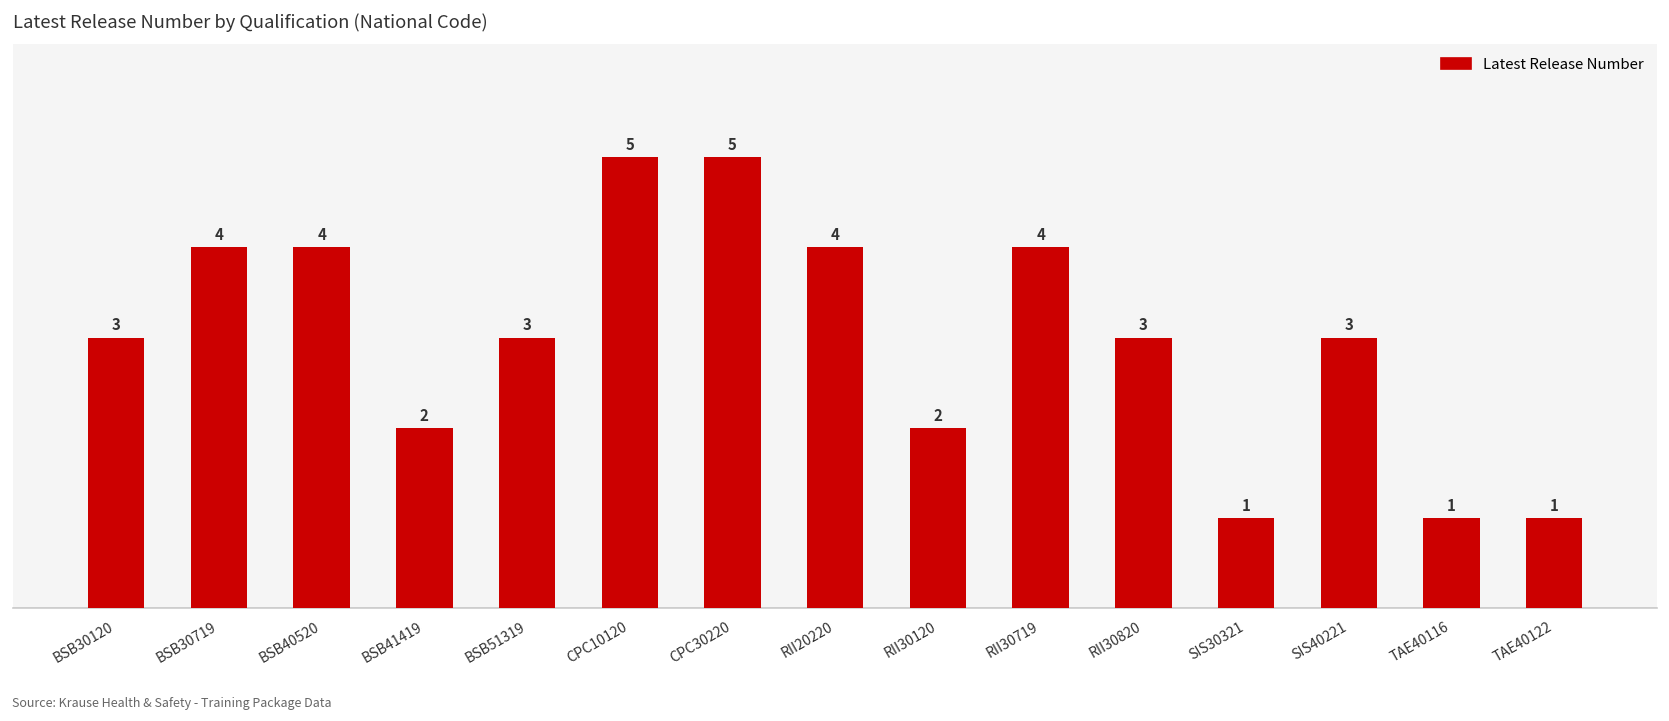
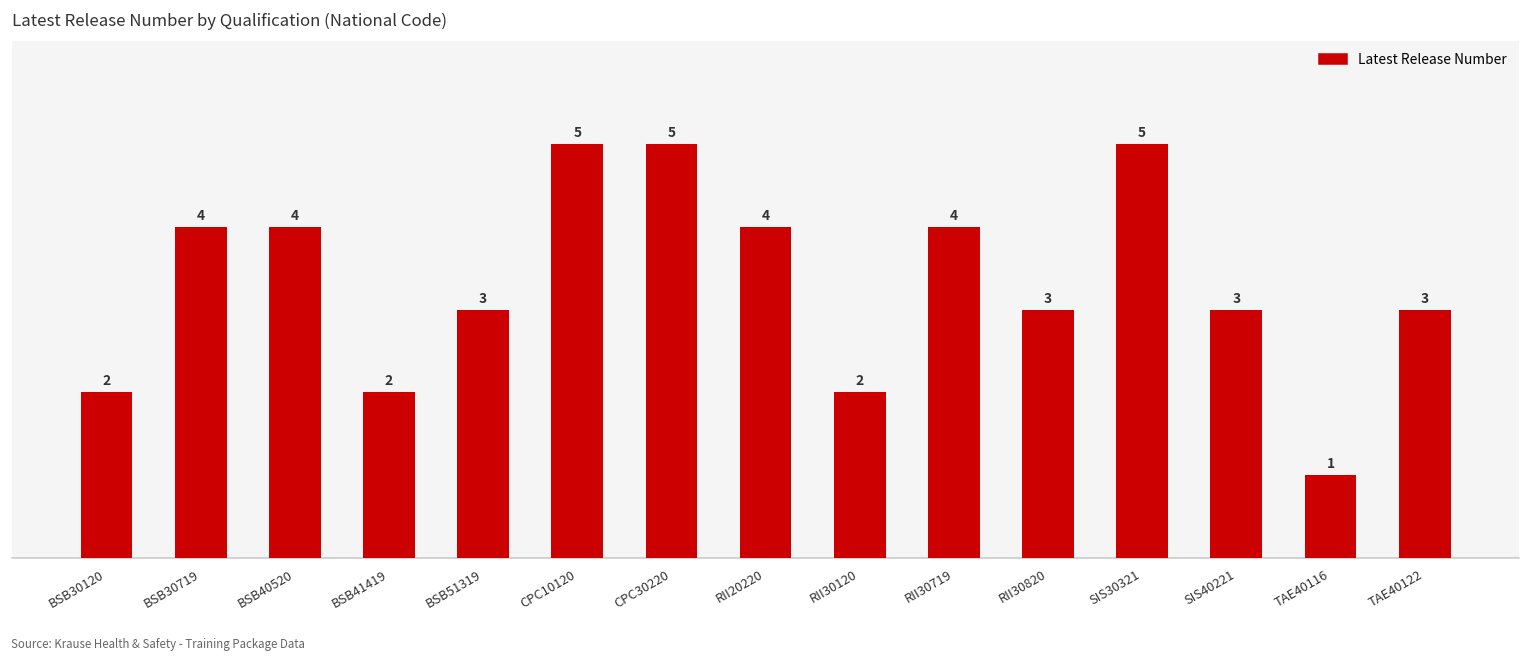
BSB30120: 3 -> 2
SIS30321: 1 -> 5
TAE40122: 1 -> 3
